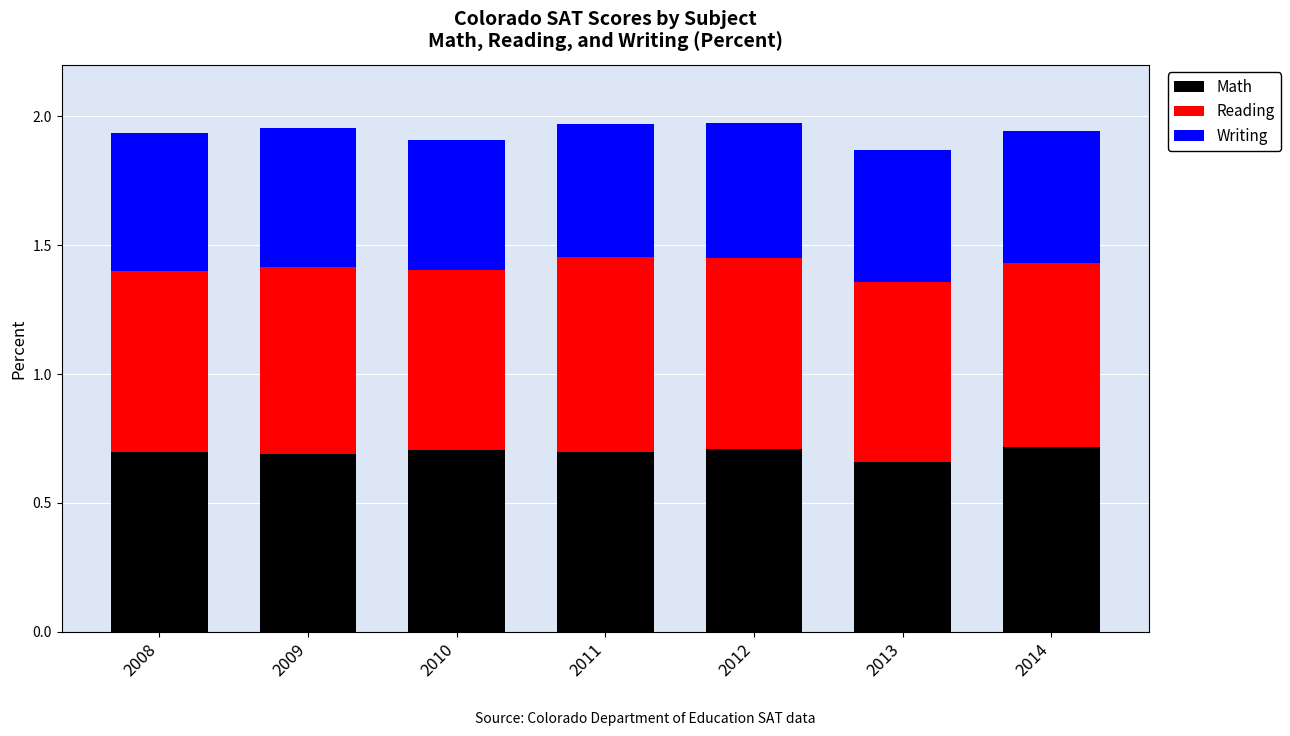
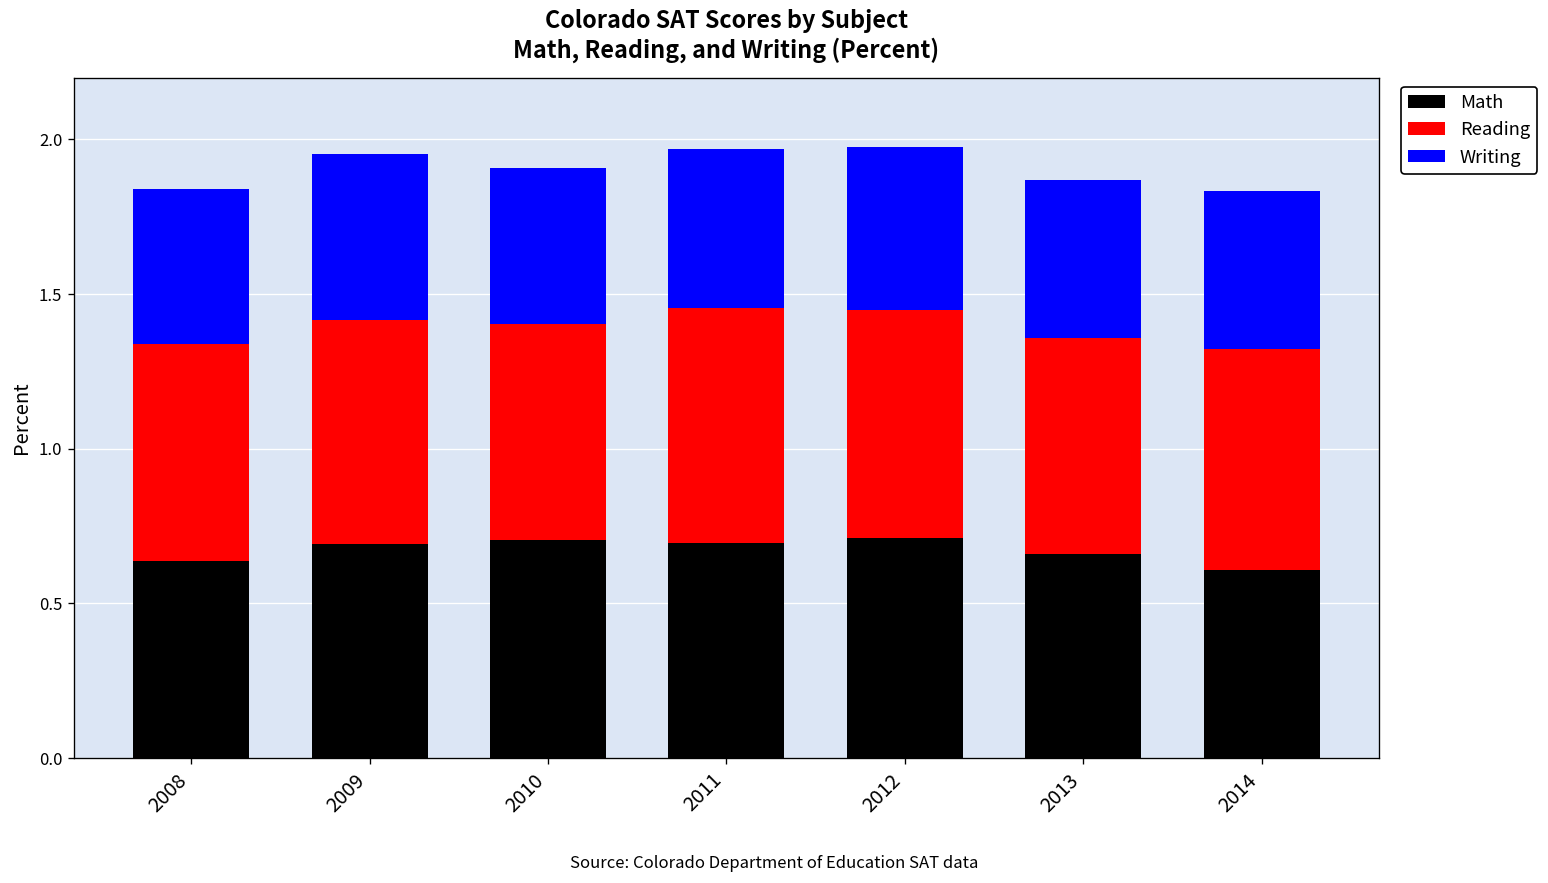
Math, 2008: 0.70 -> 0.64
Writing, 2008: 0.53 -> 0.50
Math, 2014: 0.72 -> 0.61
